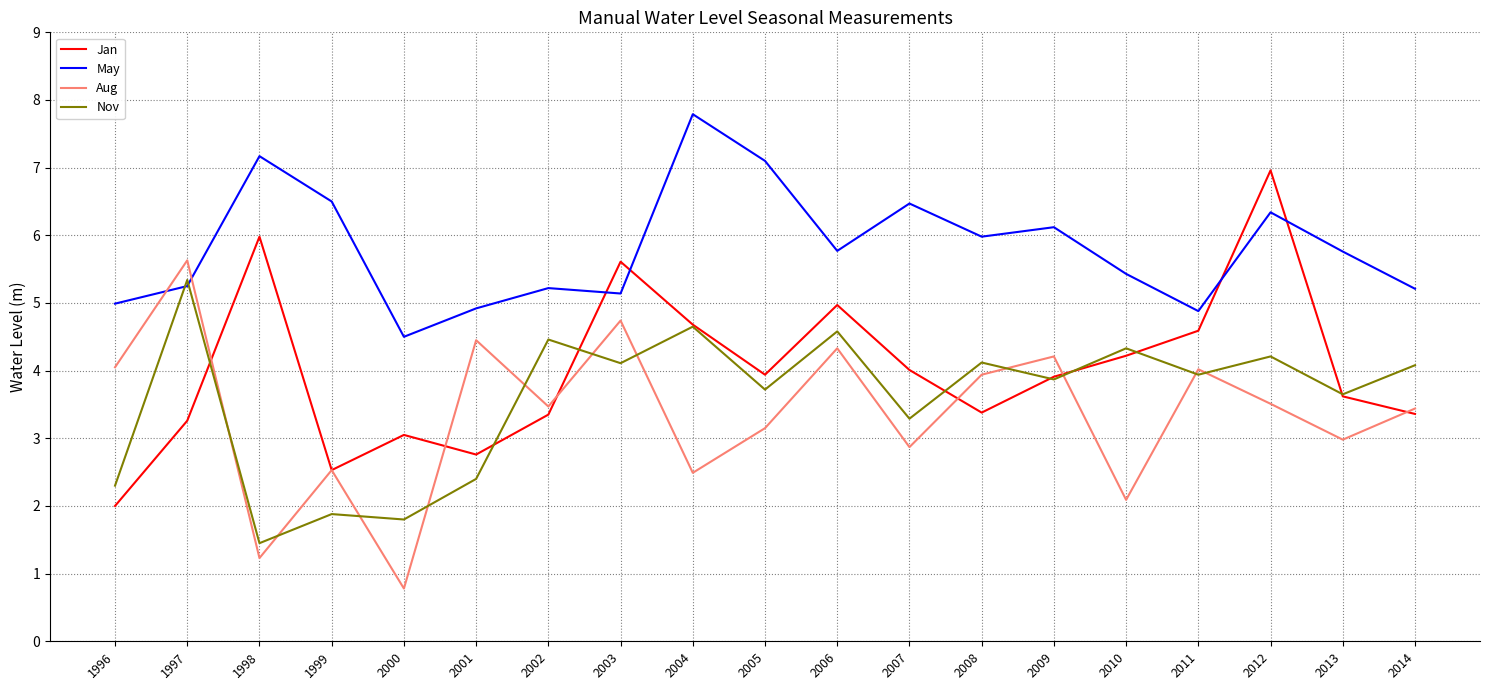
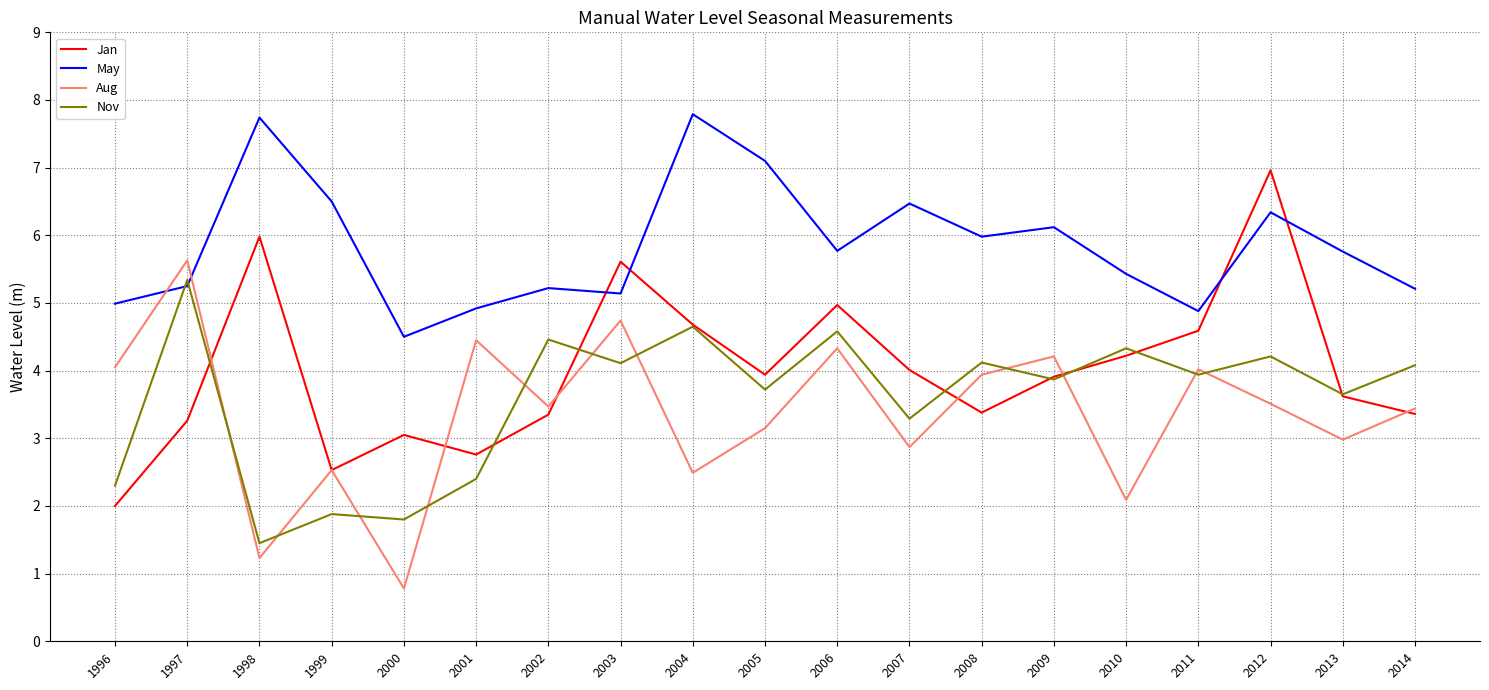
May, 1998: 7.2 -> 7.7
